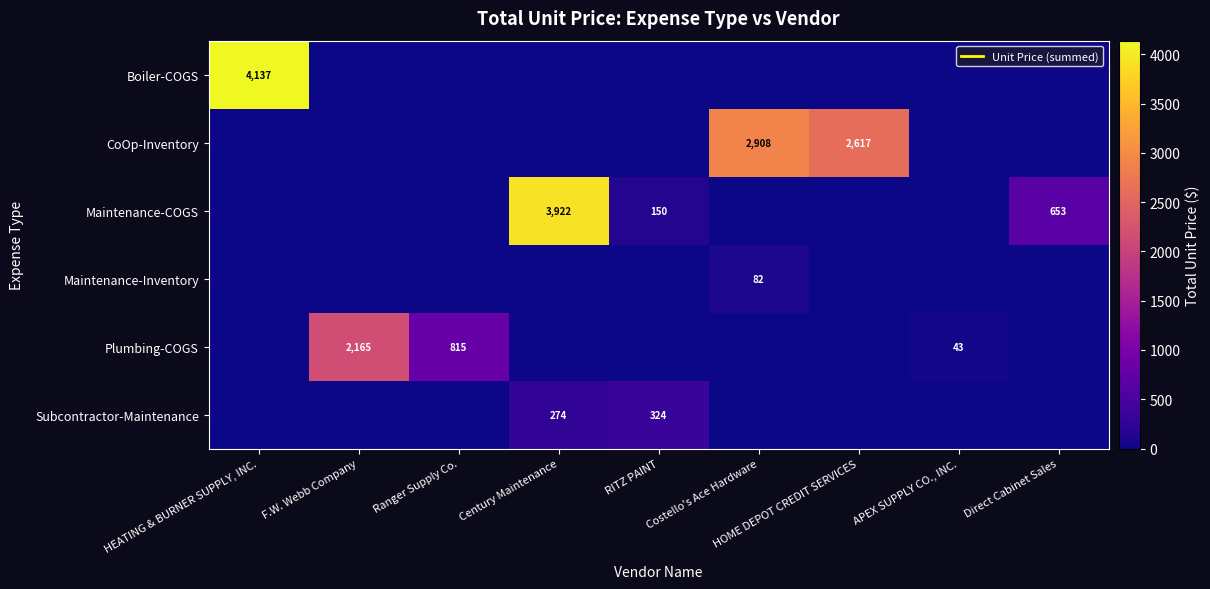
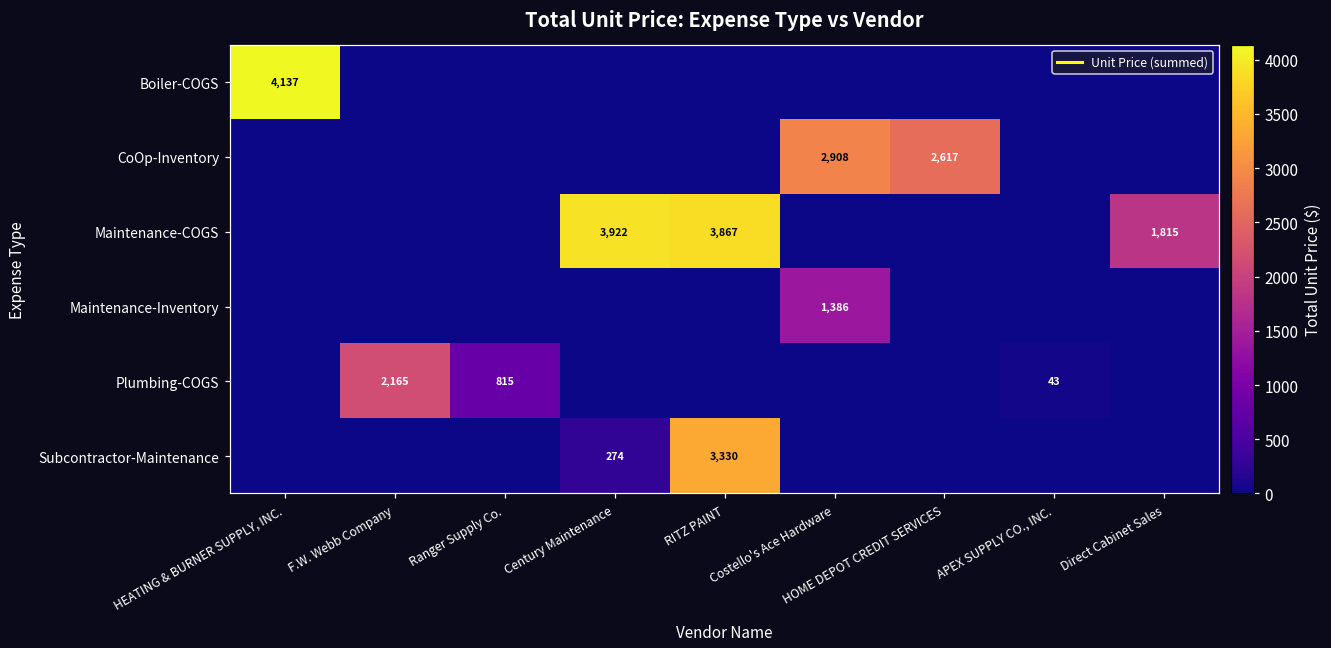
Maintenance-COGS, RITZ PAINT: 150 -> 3,867
Maintenance-COGS, Direct Cabinet Sales: 653 -> 1,815
Maintenance-Inventory, Costello's Ace Hardware: 82 -> 1,386
Subcontractor-Maintenance, RITZ PAINT: 324 -> 3,330
